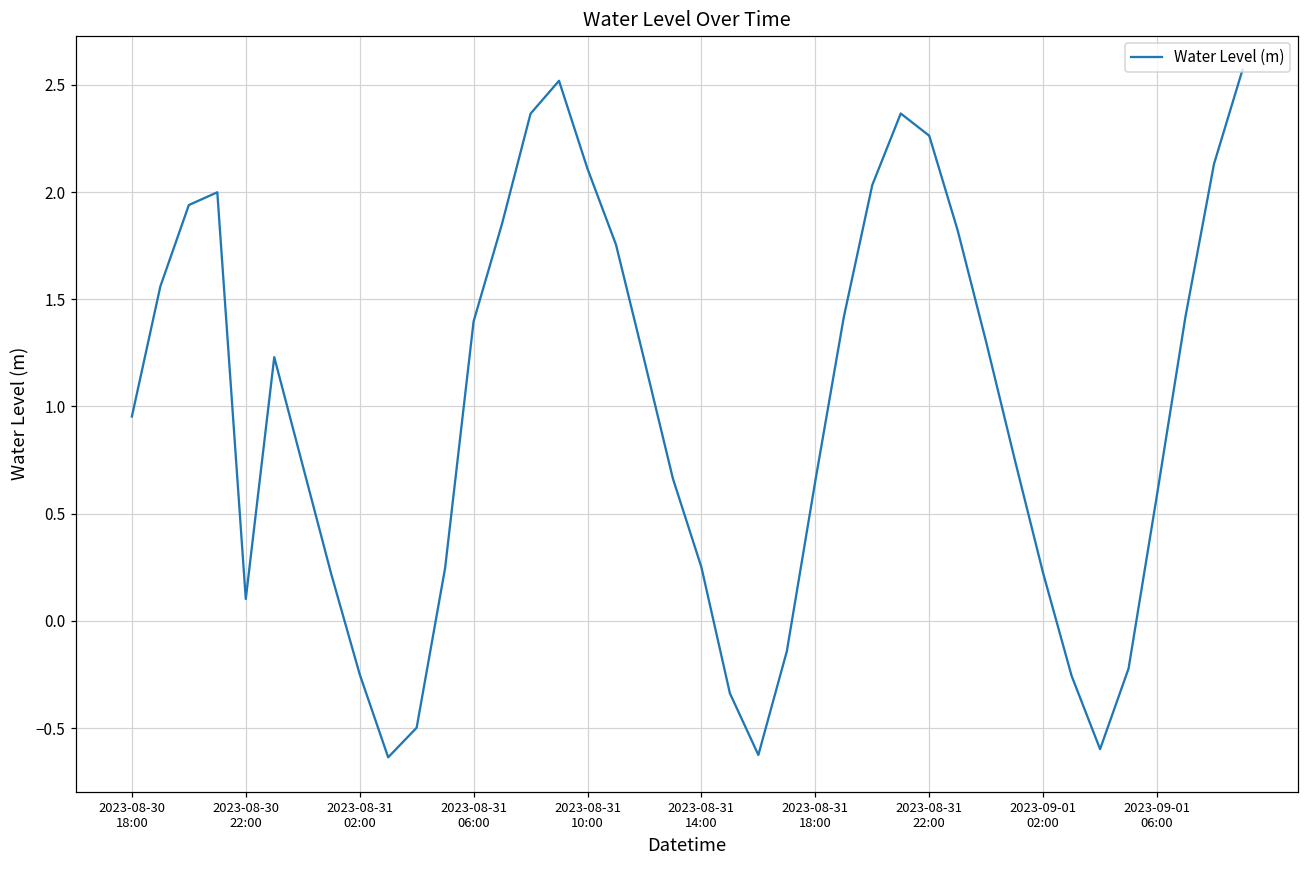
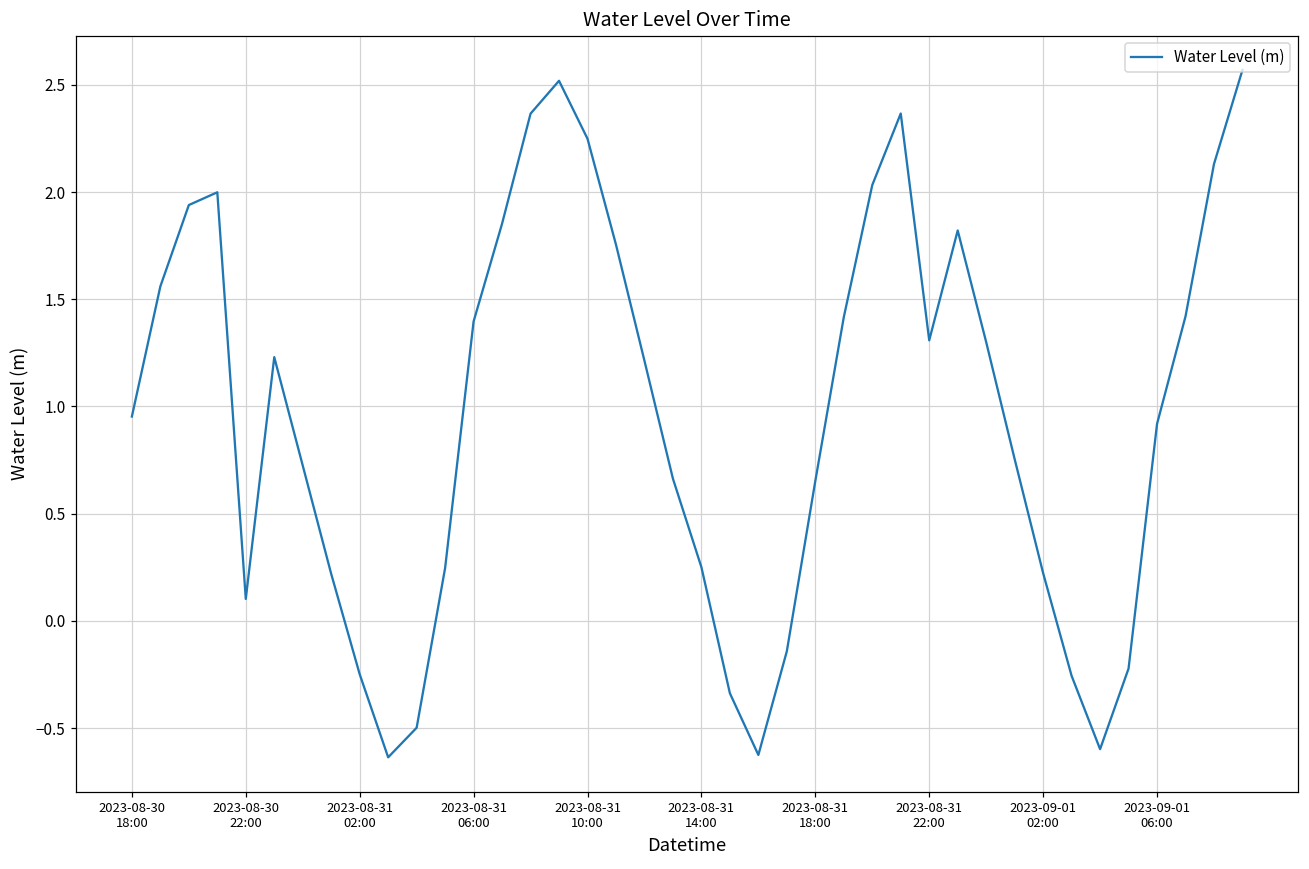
2023-08-31 10:00: 2.11 -> 2.25
2023-08-31 22:00: 2.26 -> 1.31
2023-09-01 06:00: 0.59 -> 0.92
